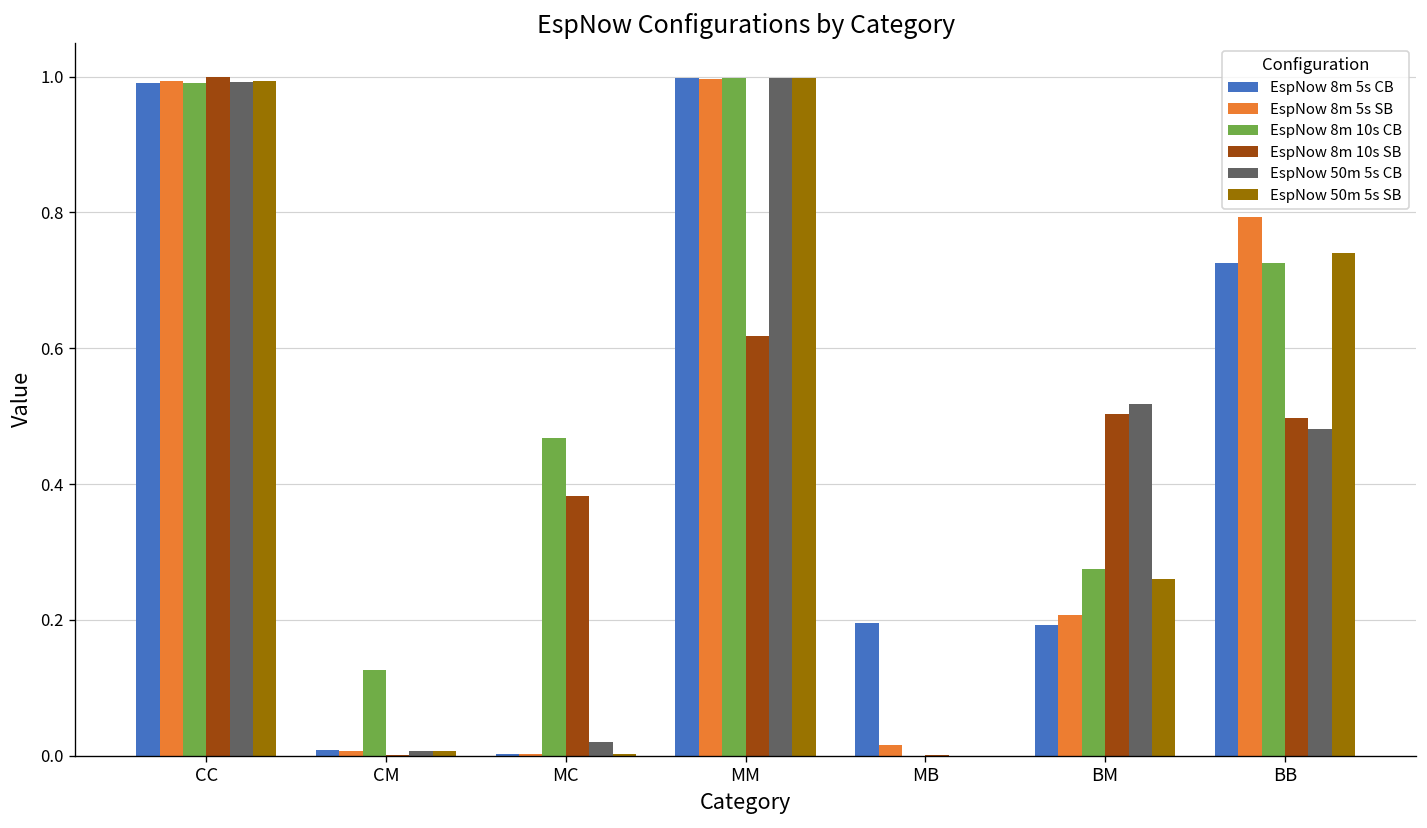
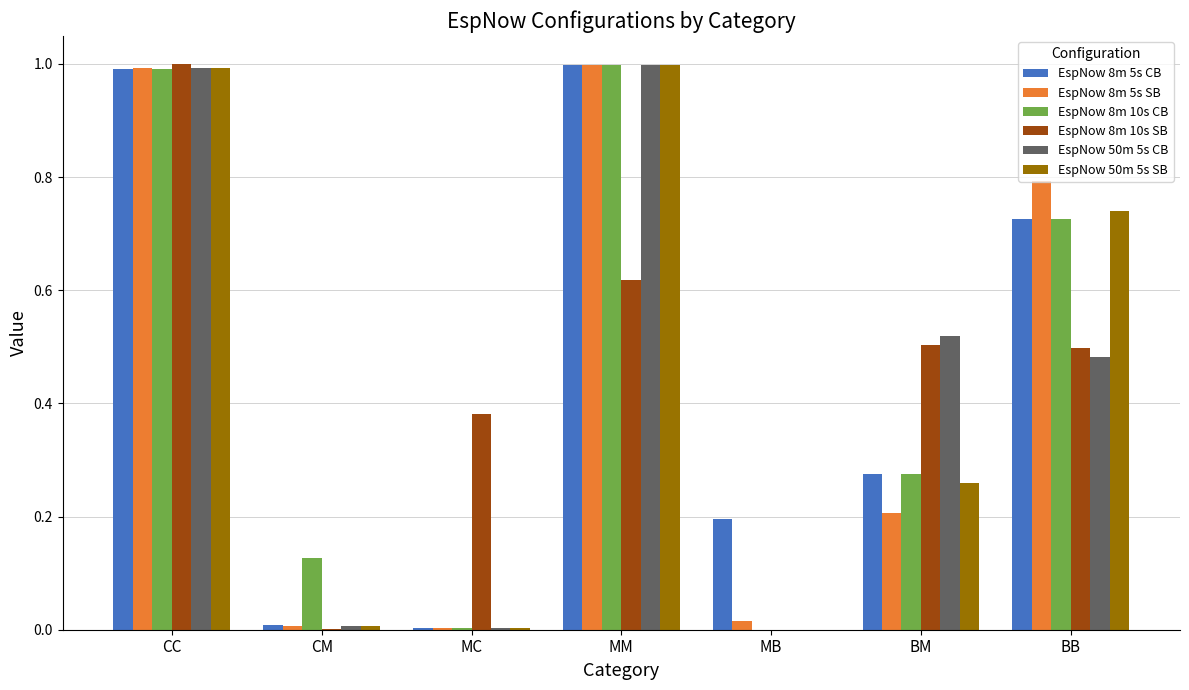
EspNow 8m 10s CB, MC: 0.47 -> 0.00
EspNow 50m 5s CB, MC: 0.02 -> 0.00
EspNow 8m 5s CB, BM: 0.19 -> 0.27
